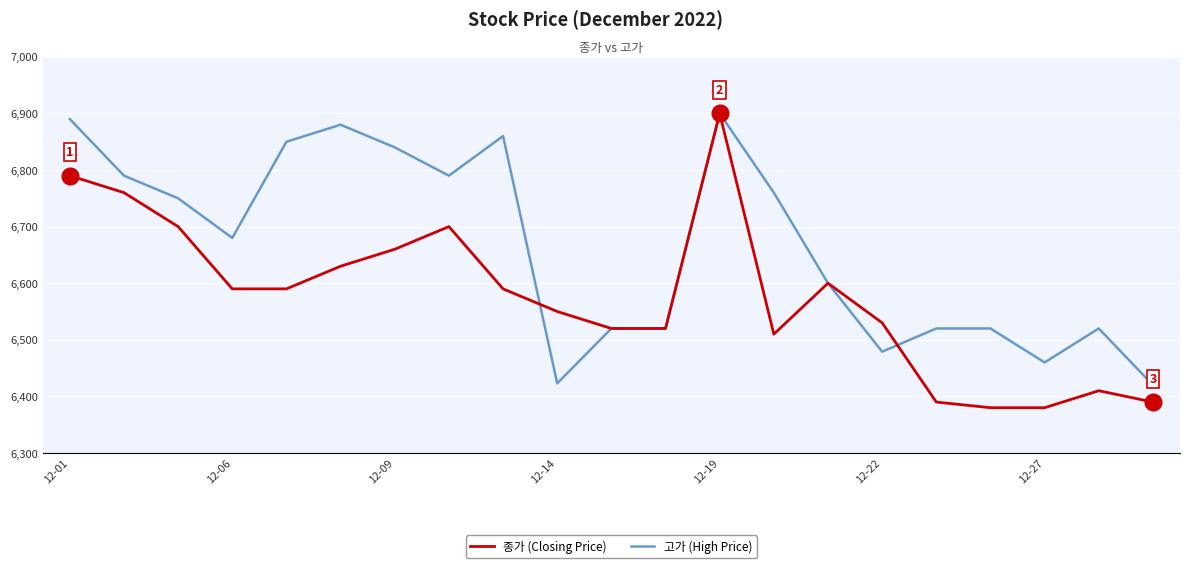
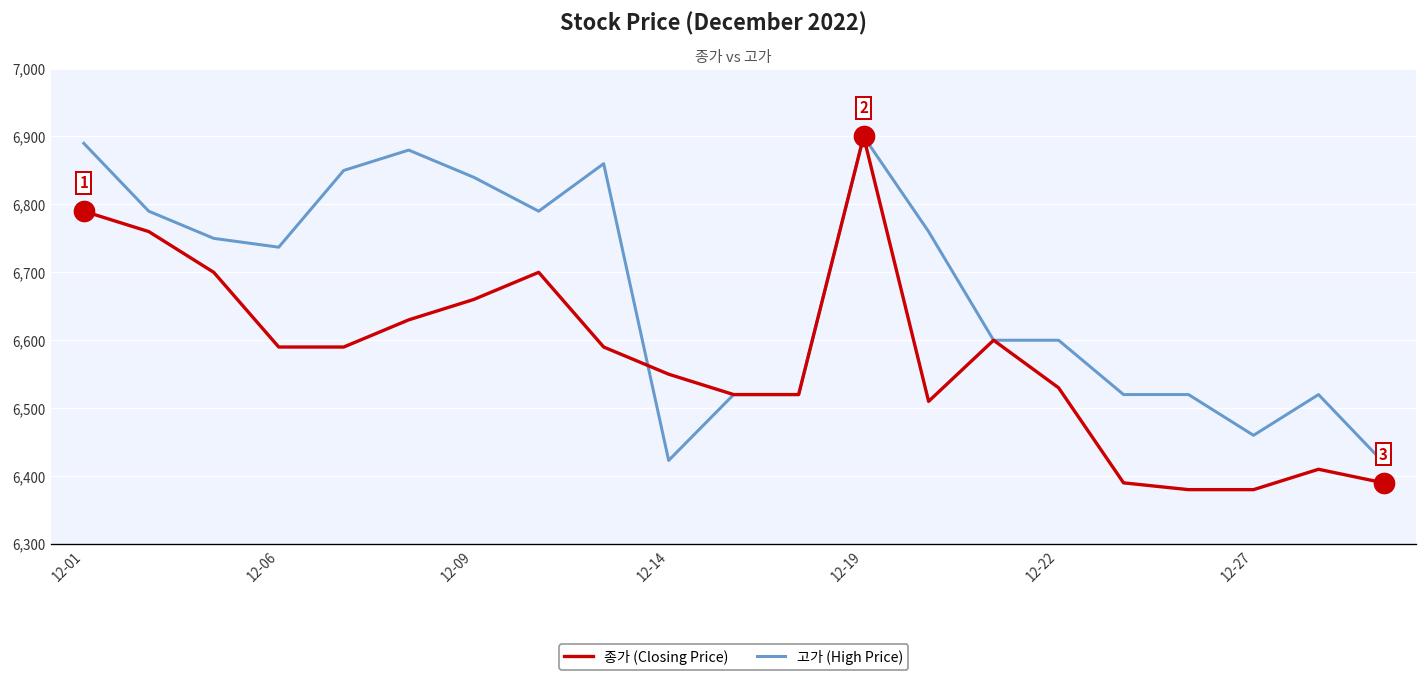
고가 (High Price), 12-06: 6,680 -> 6,740
고가 (High Price), 12-22: 6,480 -> 6,600
